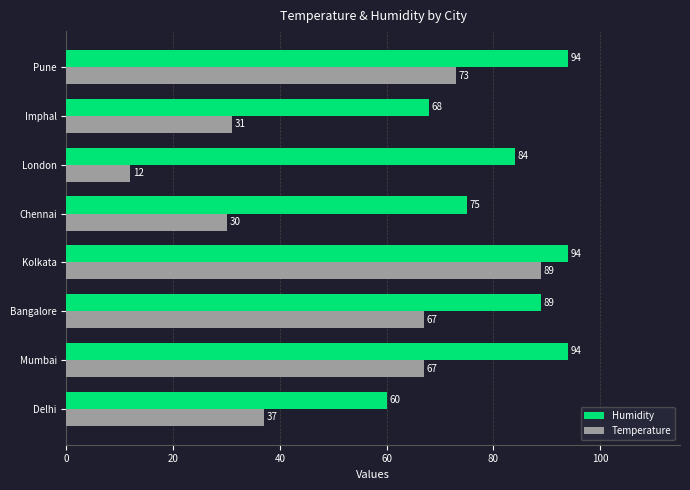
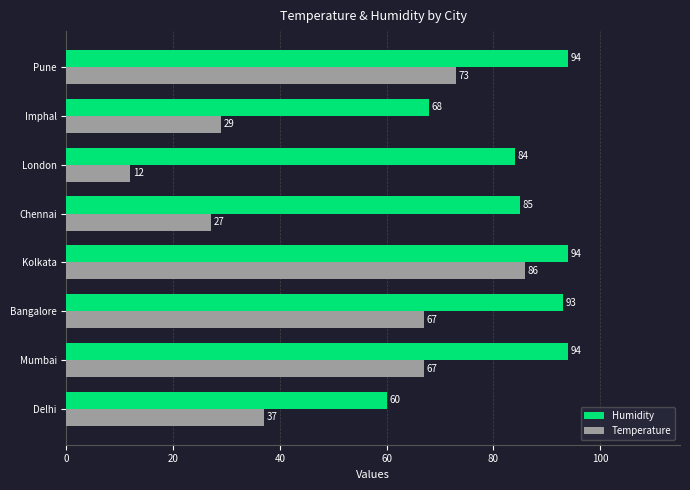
Temperature, Imphal: 31 -> 29
Humidity, Chennai: 75 -> 85
Temperature, Chennai: 30 -> 27
Temperature, Kolkata: 89 -> 86
Humidity, Bangalore: 89 -> 93
